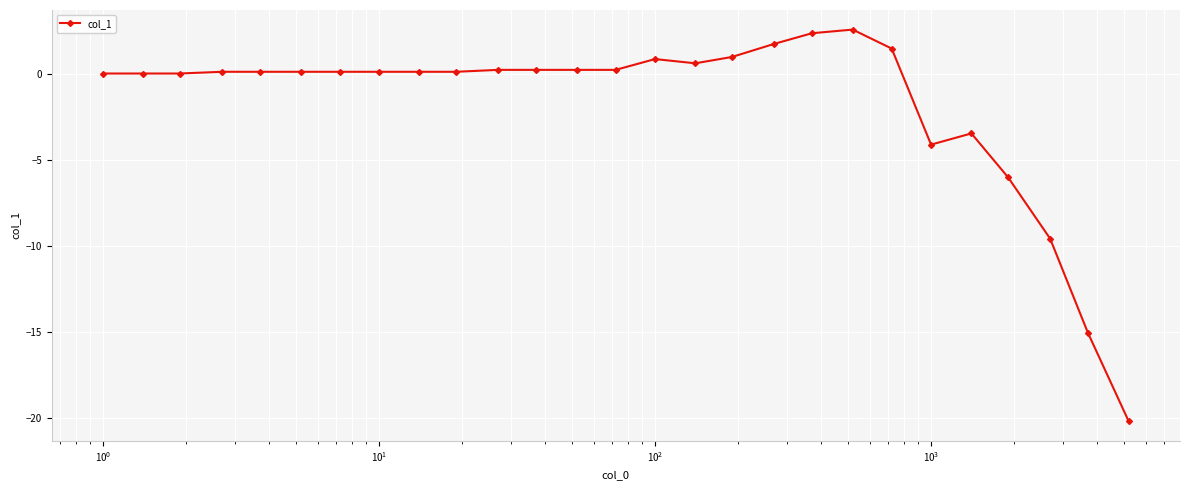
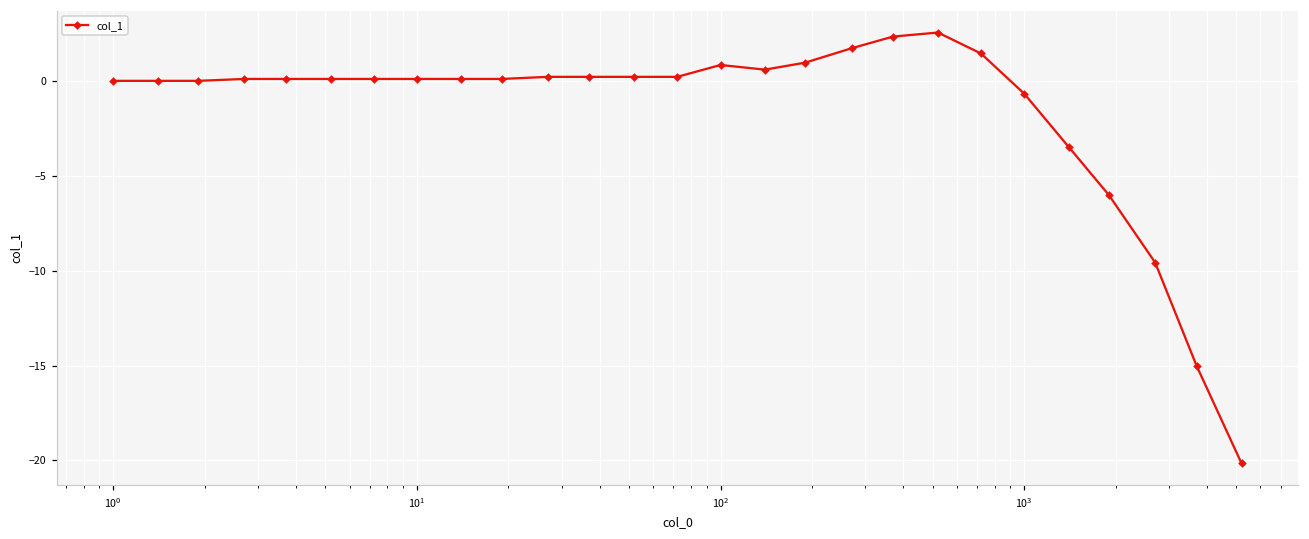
10^3: -4.1 -> -0.6
